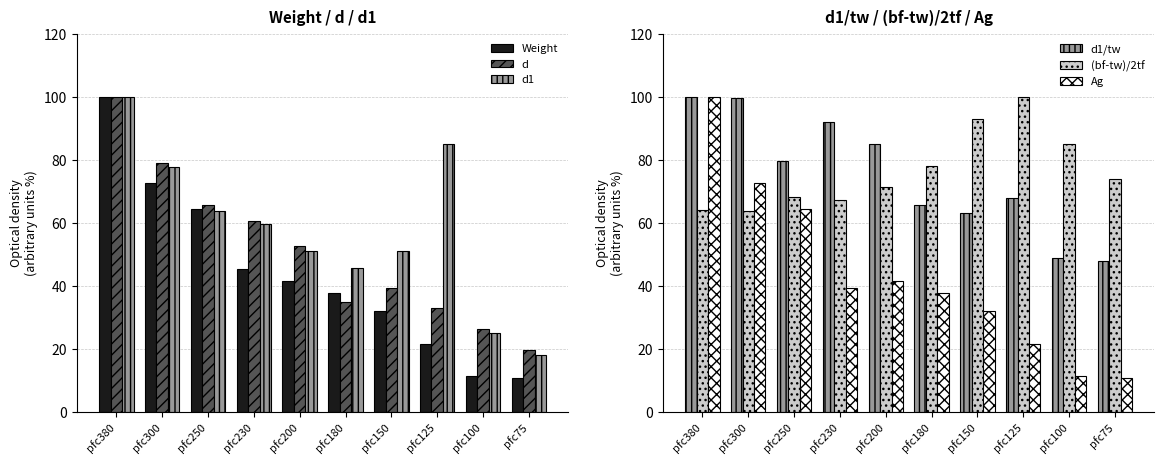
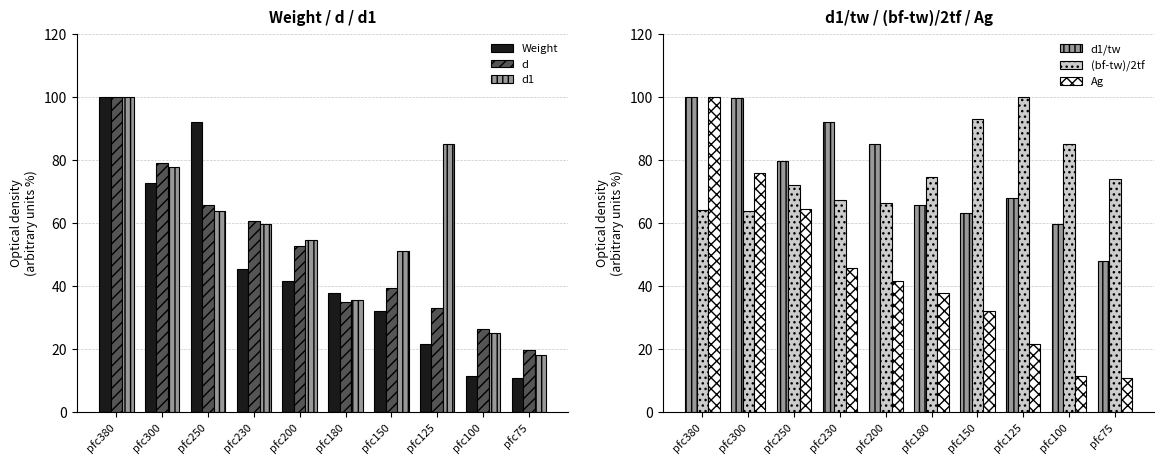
Weight / d / d1, Weight, pfc250: 64 -> 92
Weight / d / d1, d1, pfc200: 51 -> 54
Weight / d / d1, d1, pfc180: 46 -> 36
d1/tw / (bf-tw)/2tf / Ag, Ag, pfc300: 73 -> 76
d1/tw / (bf-tw)/2tf / Ag, (bf-tw)/2tf, pfc250: 68 -> 72
d1/tw / (bf-tw)/2tf / Ag, Ag, pfc230: 39 -> 46
d1/tw / (bf-tw)/2tf / Ag, (bf-tw)/2tf, pfc200: 72 -> 66
d1/tw / (bf-tw)/2tf / Ag, (bf-tw)/2tf, pfc180: 78 -> 75
d1/tw / (bf-tw)/2tf / Ag, d1/tw, pfc100: 49 -> 60
